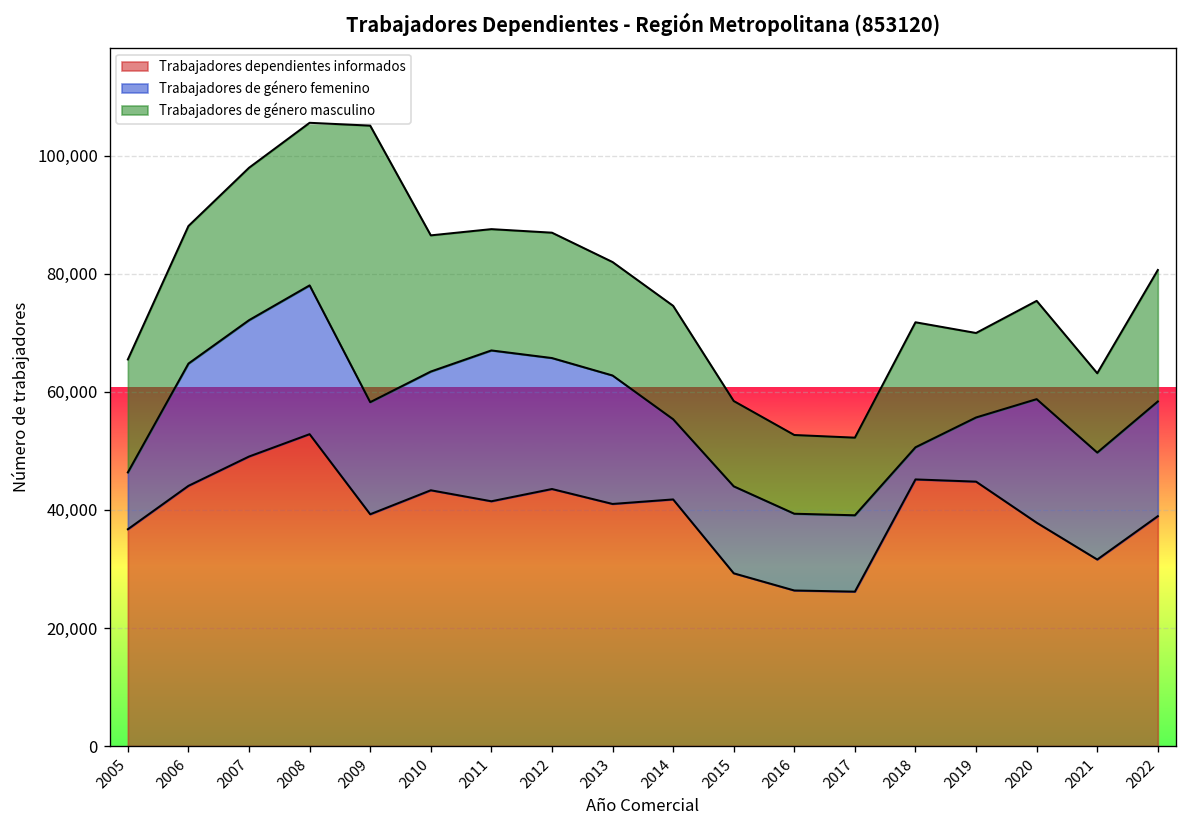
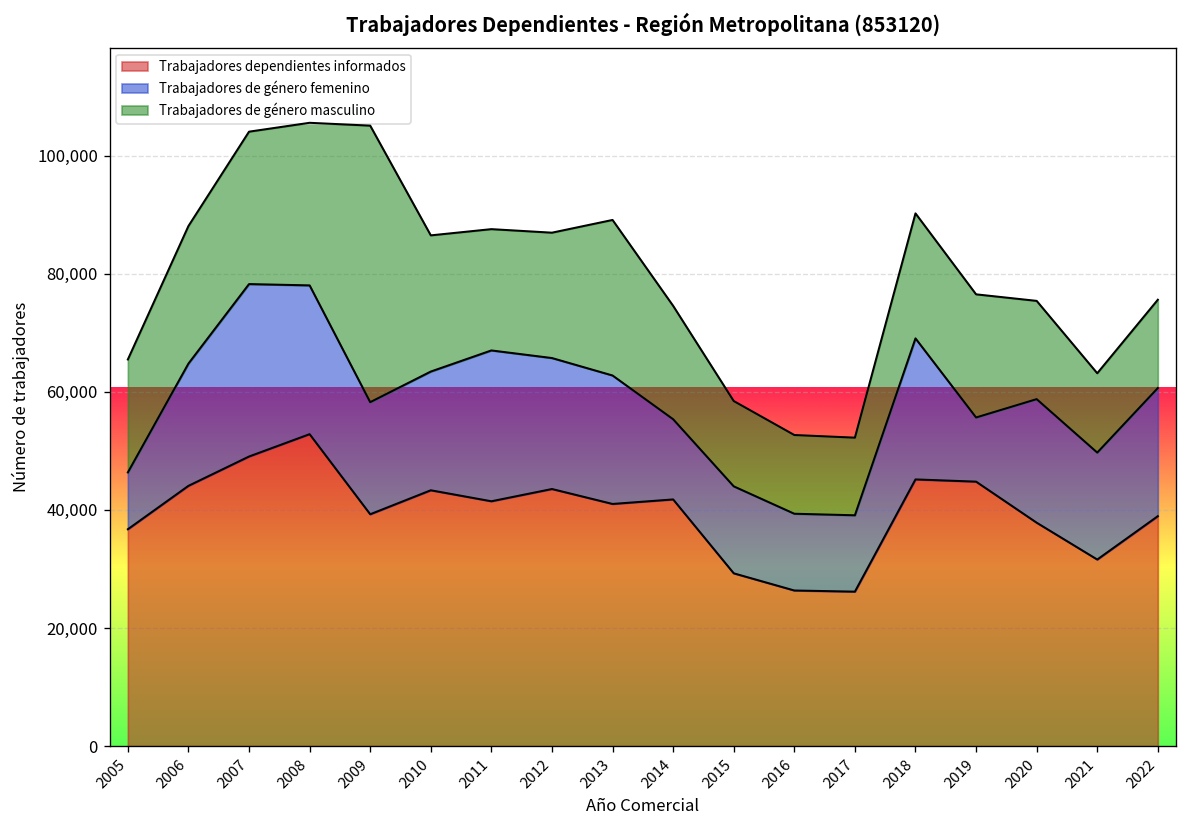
Trabajadores de género femenino, 2007: 23,000 -> 29,000
Trabajadores de género masculino, 2013: 19,000 -> 26,000
Trabajadores de género femenino, 2018: 5,000 -> 24,000
Trabajadores de género masculino, 2019: 14,000 -> 21,000
Trabajadores de género femenino, 2022: 19,000 -> 22,000
Trabajadores de género masculino, 2022: 22,000 -> 15,000
